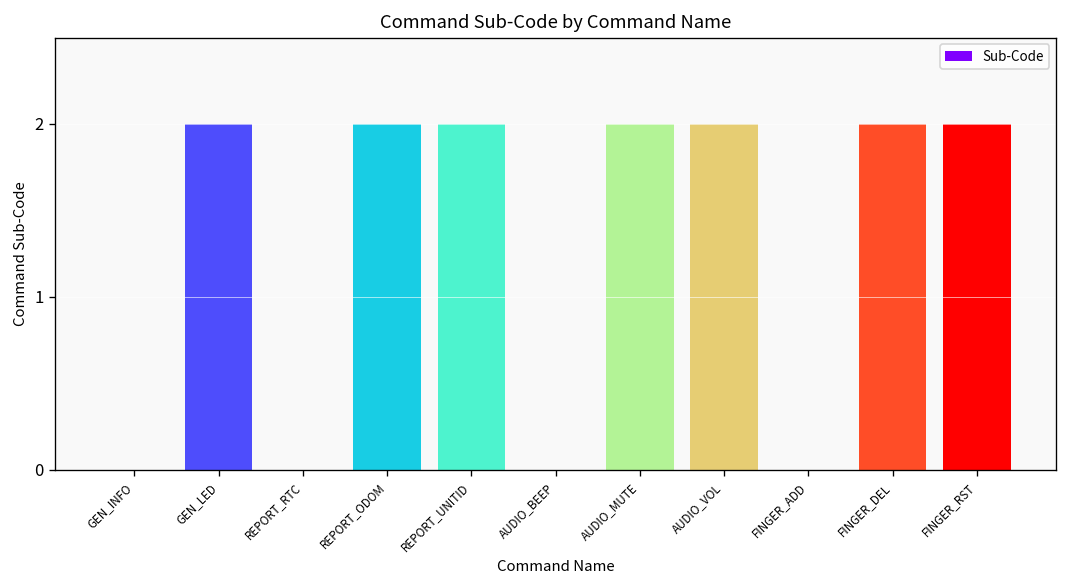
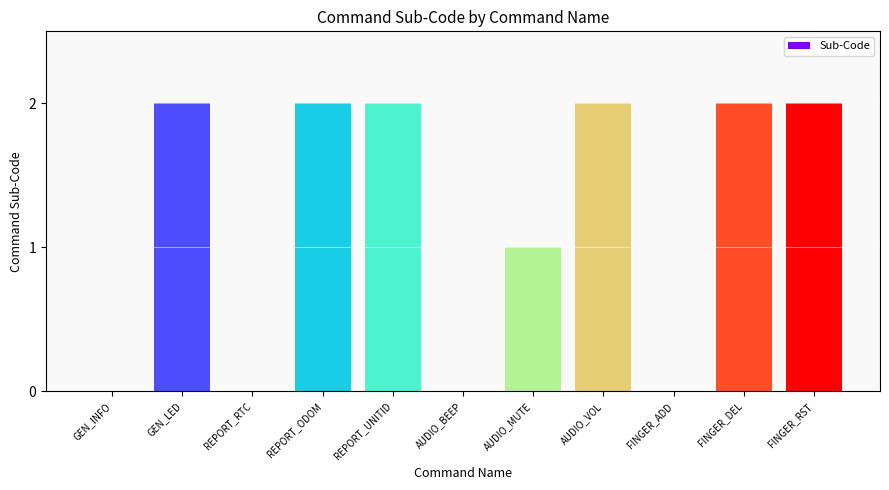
AUDIO_MUTE: 2 -> 1
